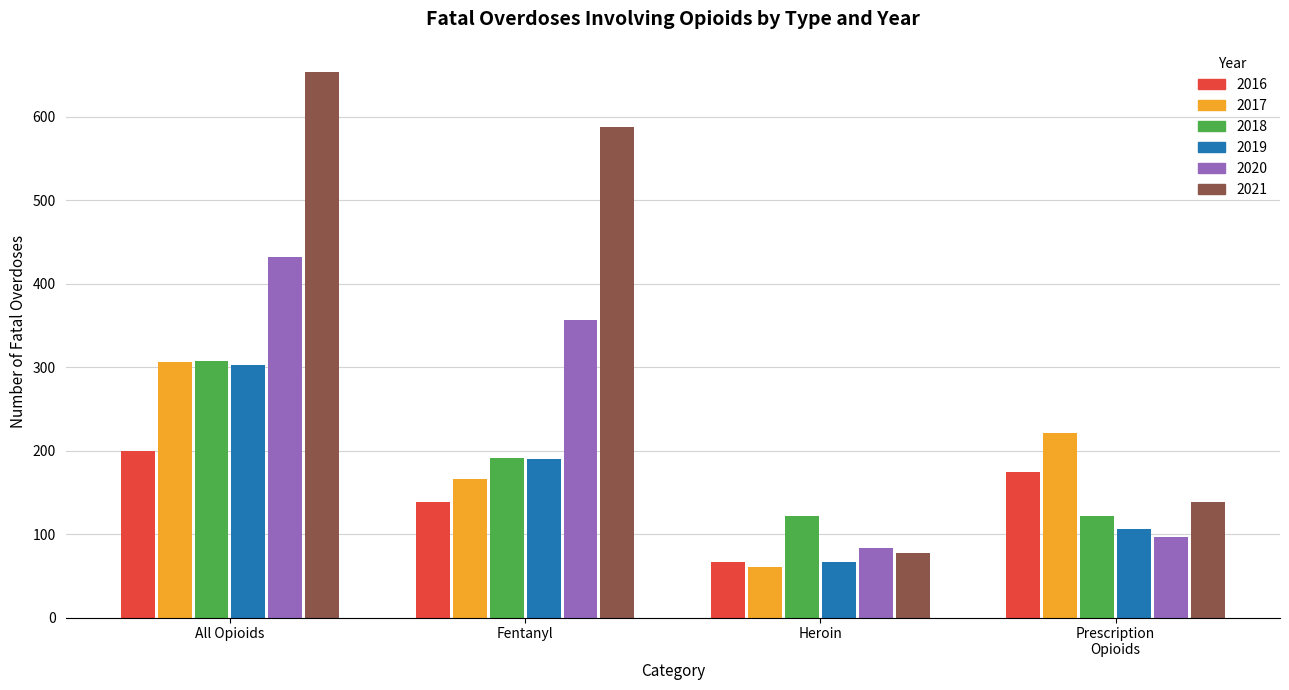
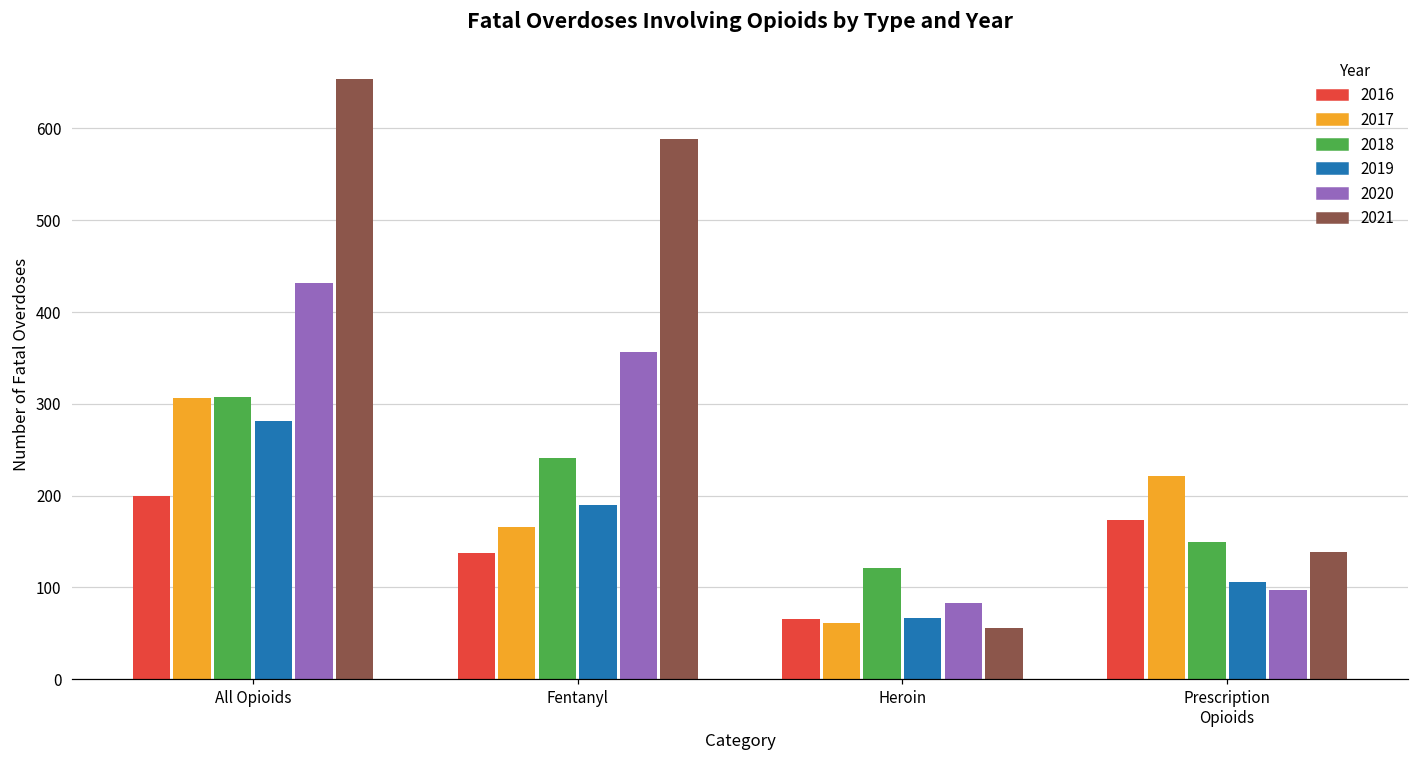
2019, All Opioids: 300 -> 280
2018, Fentanyl: 190 -> 240
2021, Heroin: 80 -> 60
2018, Prescription Opioids: 120 -> 150
